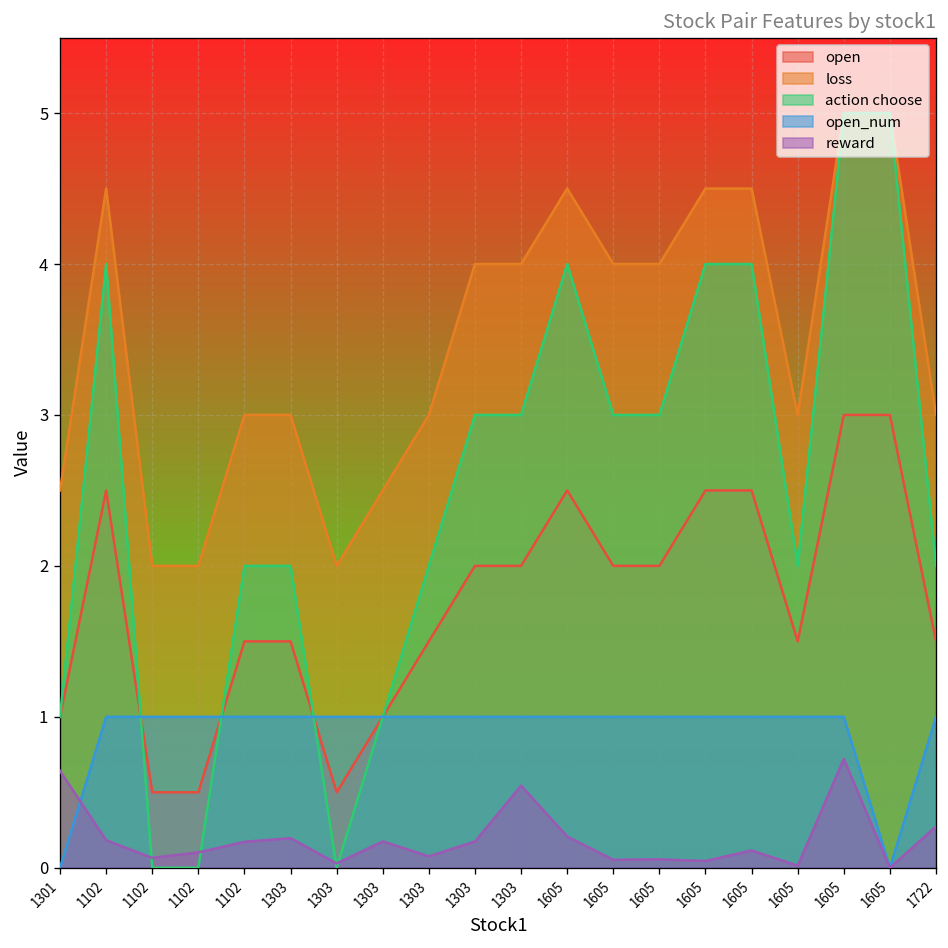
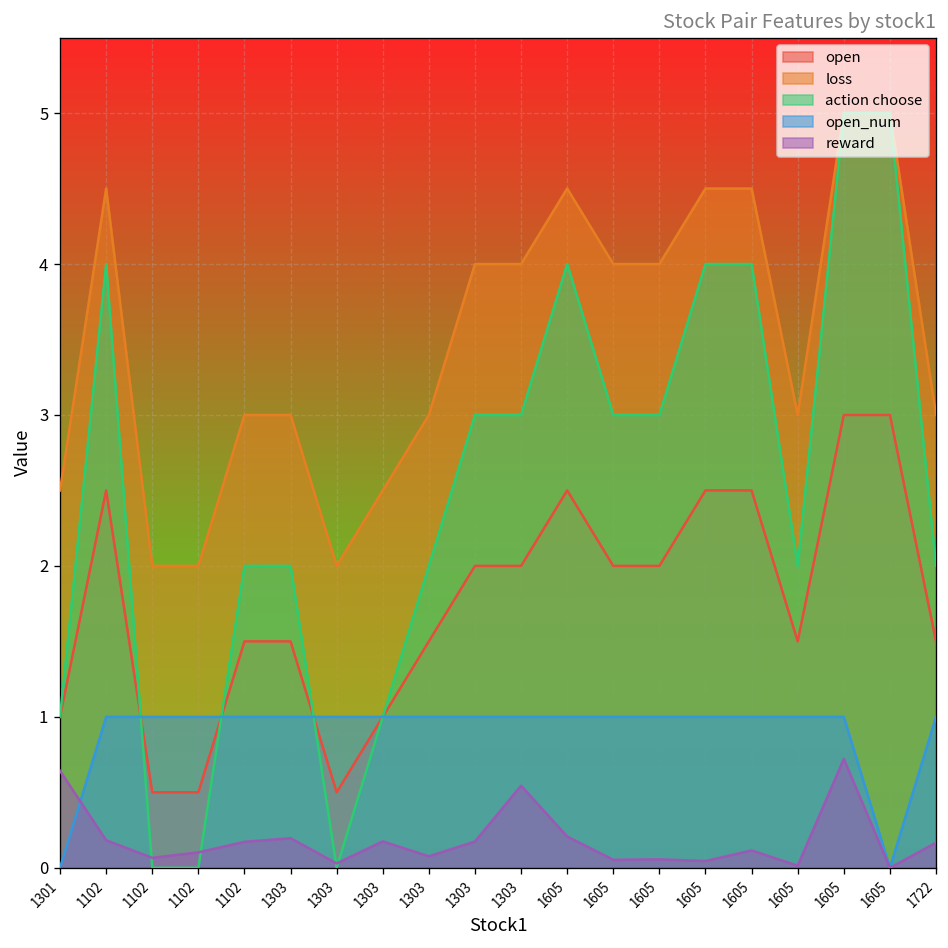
reward, 1722: 0.27 -> 0.17
